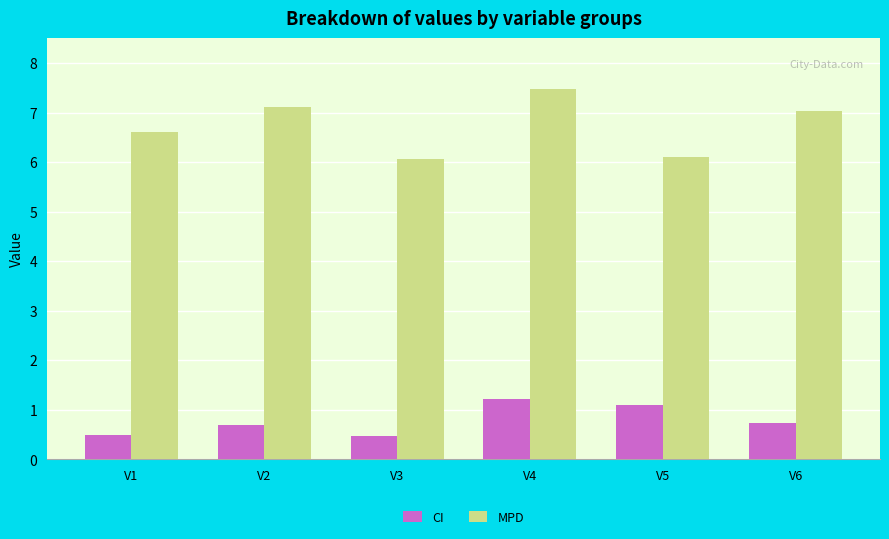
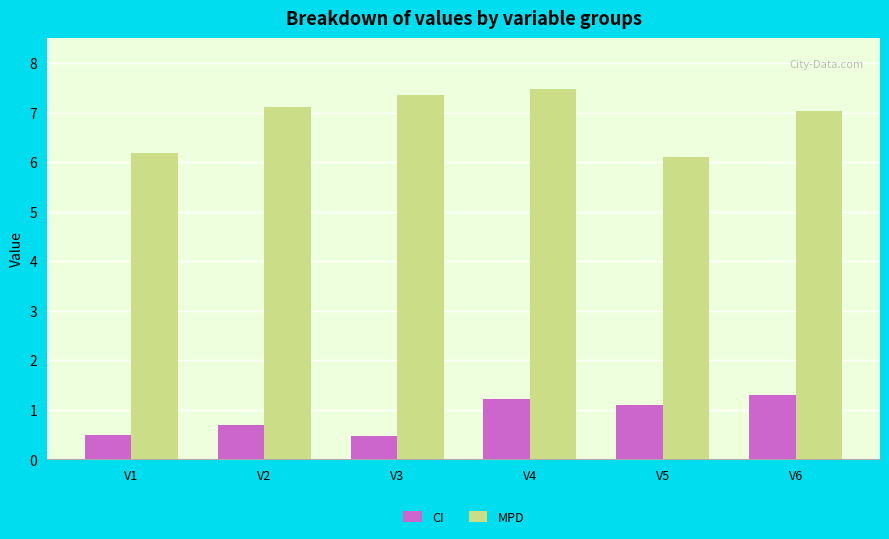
MPD, V1: 6.6 -> 6.2
MPD, V3: 6.1 -> 7.3
CI, V6: 0.7 -> 1.3
